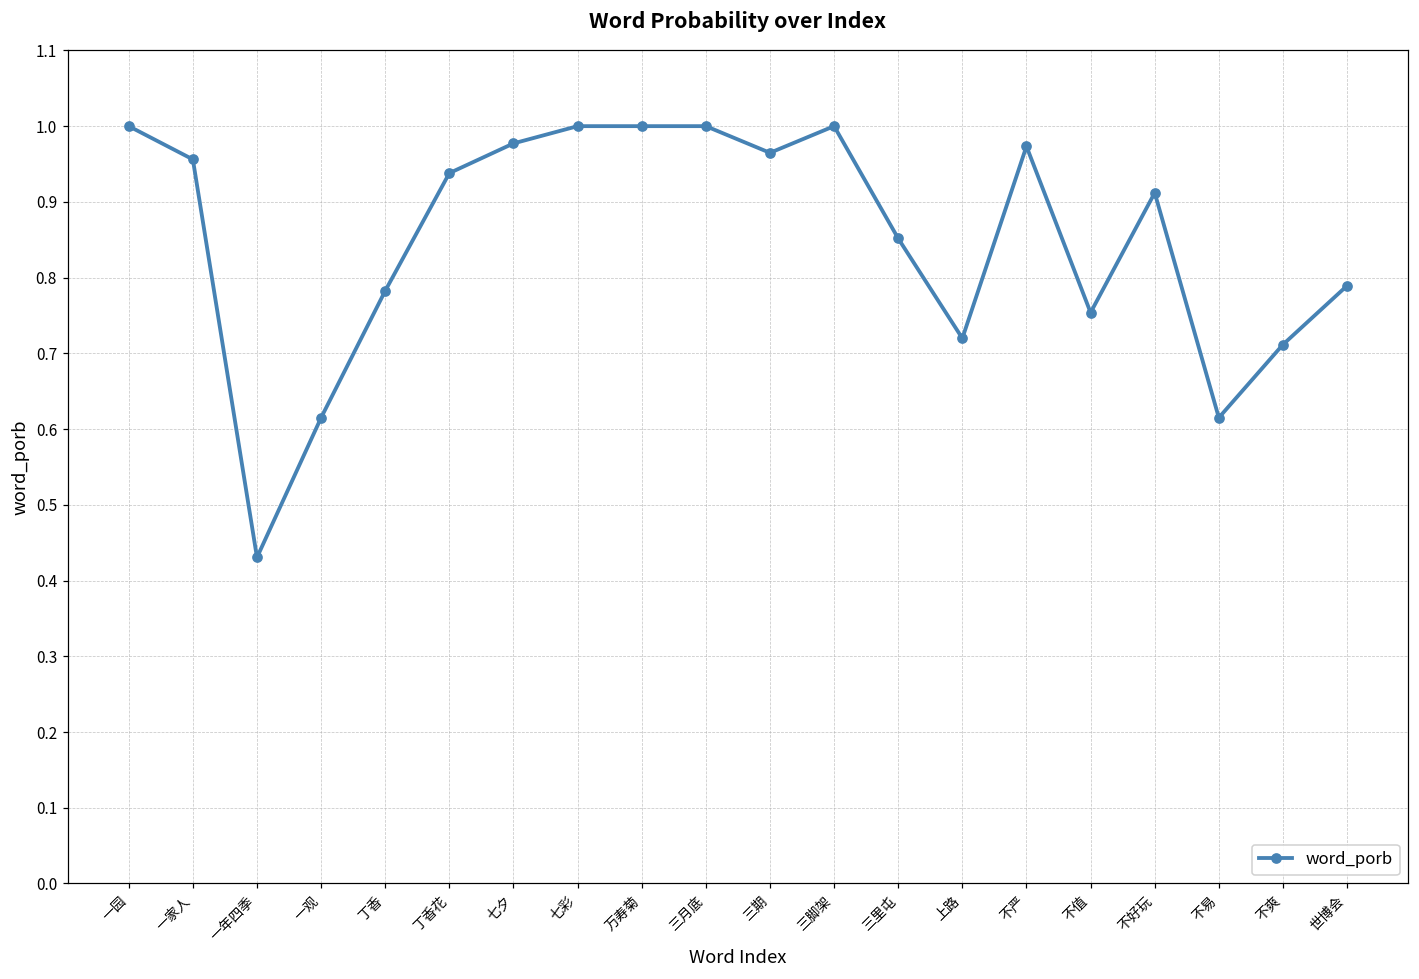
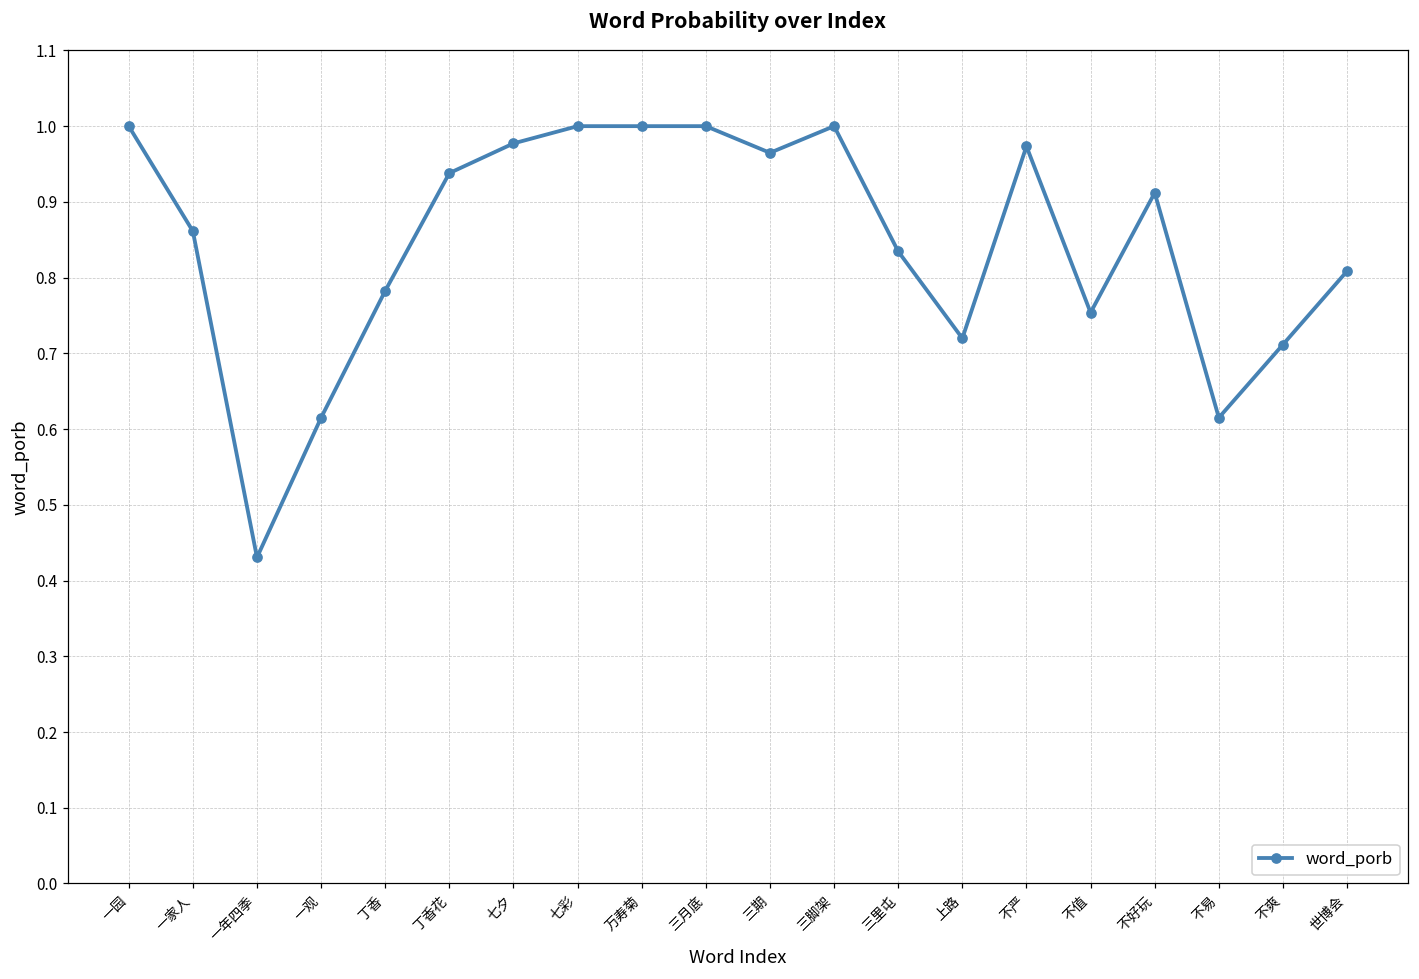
一家人: 0.96 -> 0.86
三里屯: 0.85 -> 0.83
世博会: 0.79 -> 0.81
